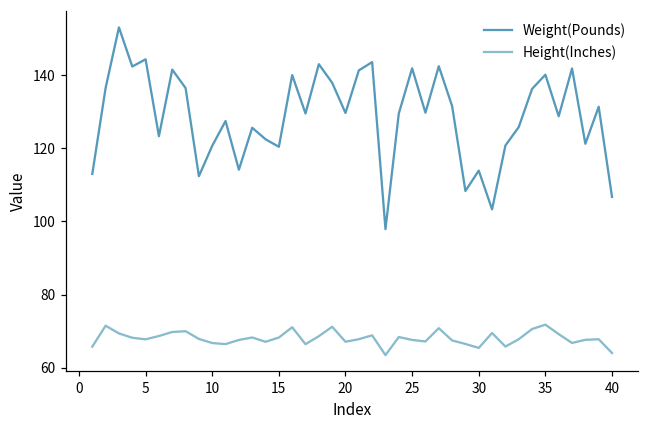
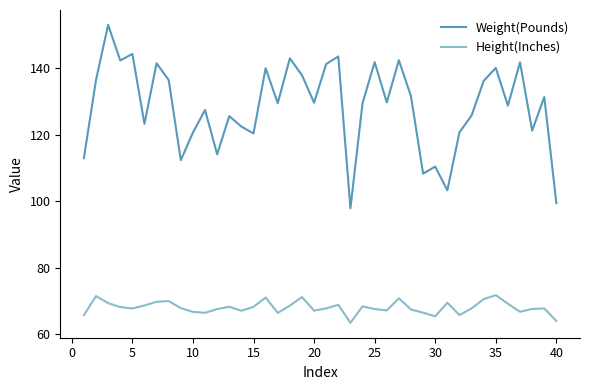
Weight(Pounds), 30: 114 -> 110
Weight(Pounds), 40: 107 -> 99
